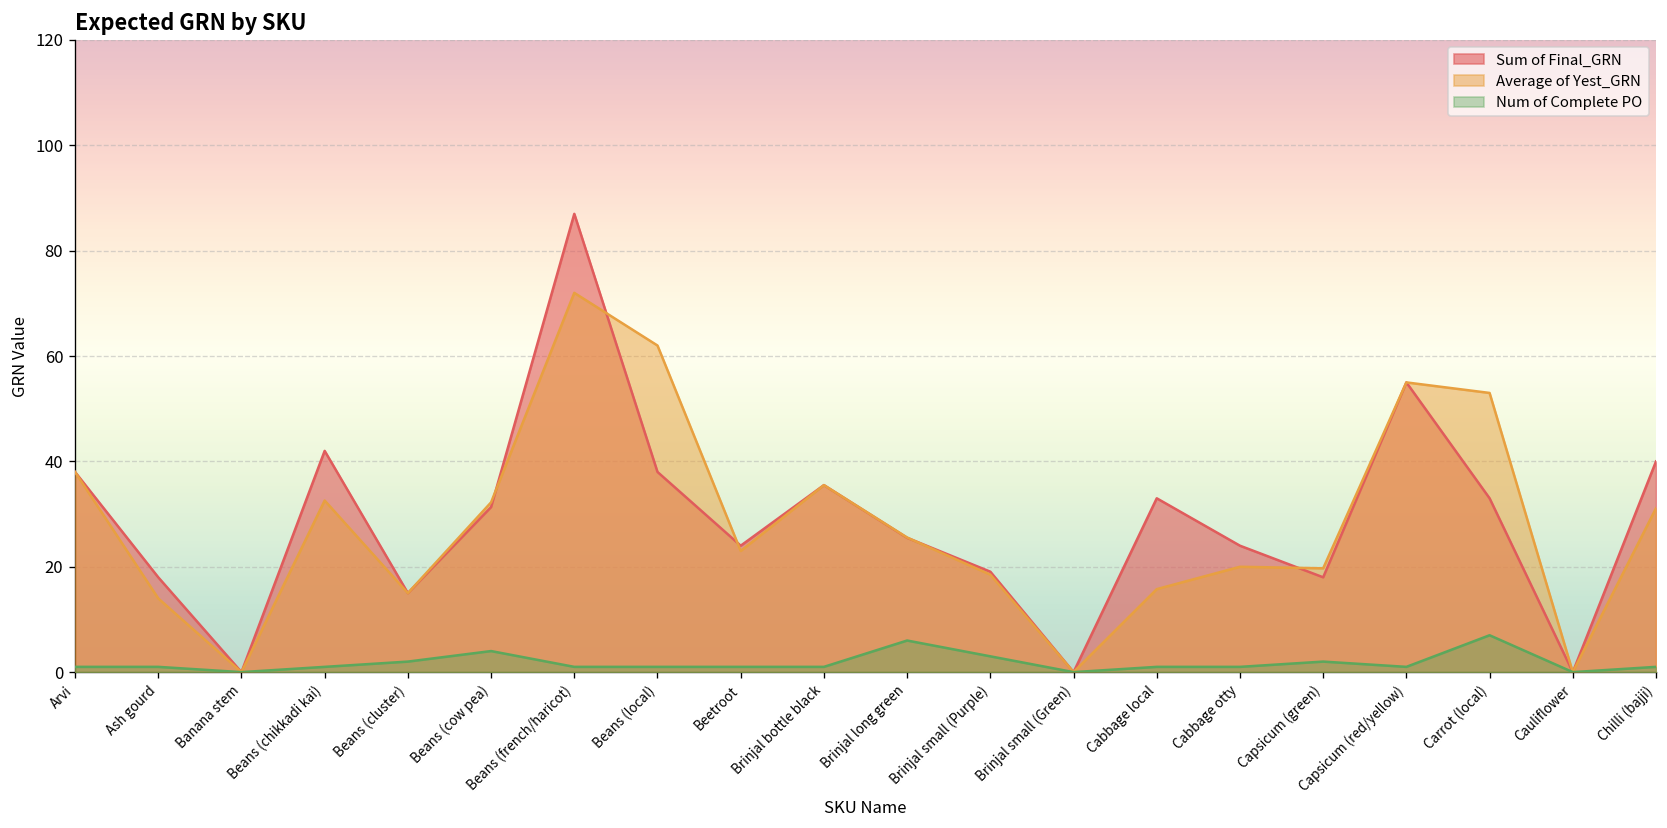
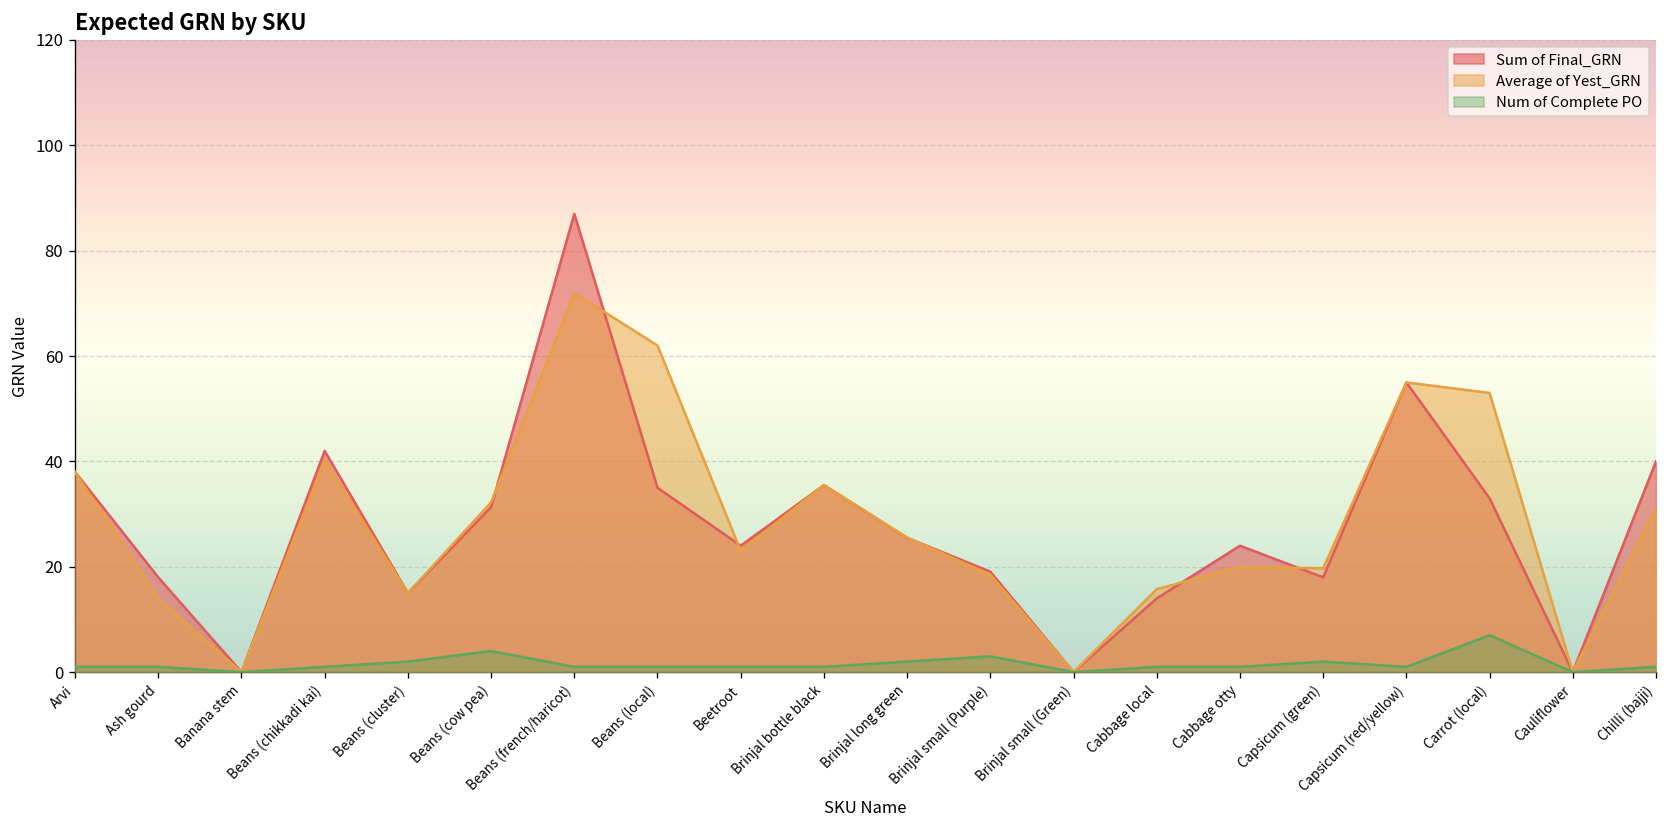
Average of Yest_GRN, Beans (chikkadi kai): 33 -> 40
Sum of Final_GRN, Beans (local): 38 -> 35
Num of Complete PO, Brinjal long green: 6 -> 2
Sum of Final_GRN, Cabbage local: 33 -> 14
